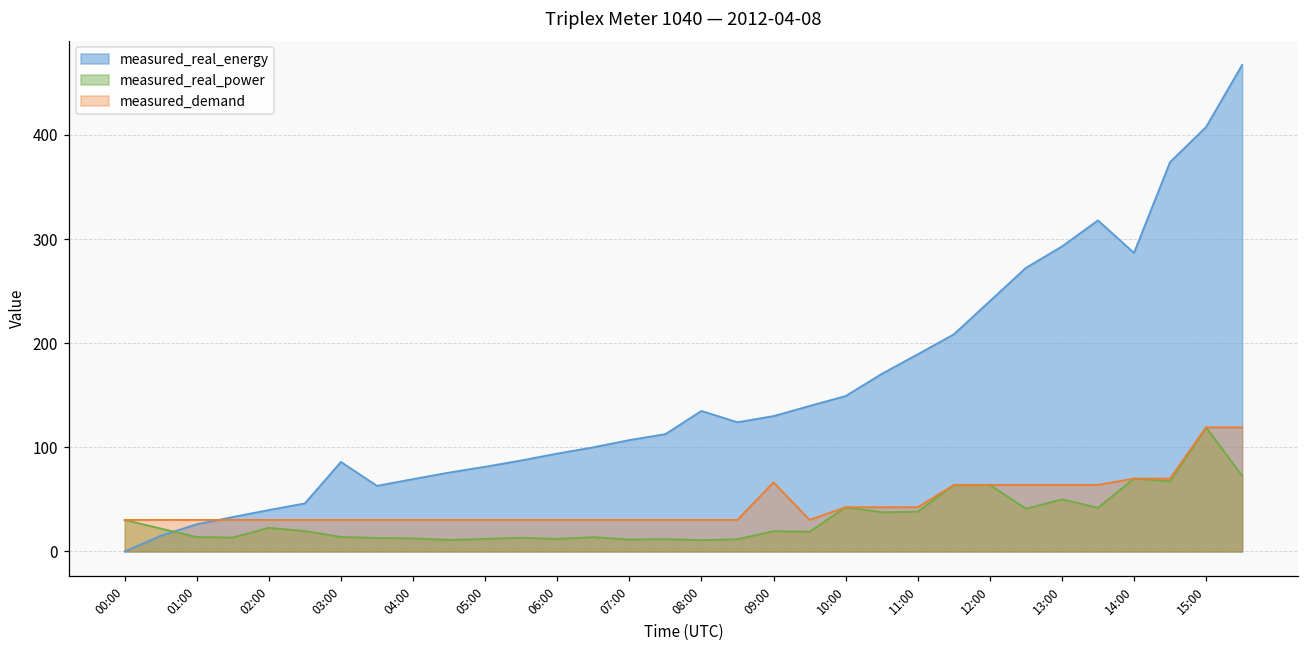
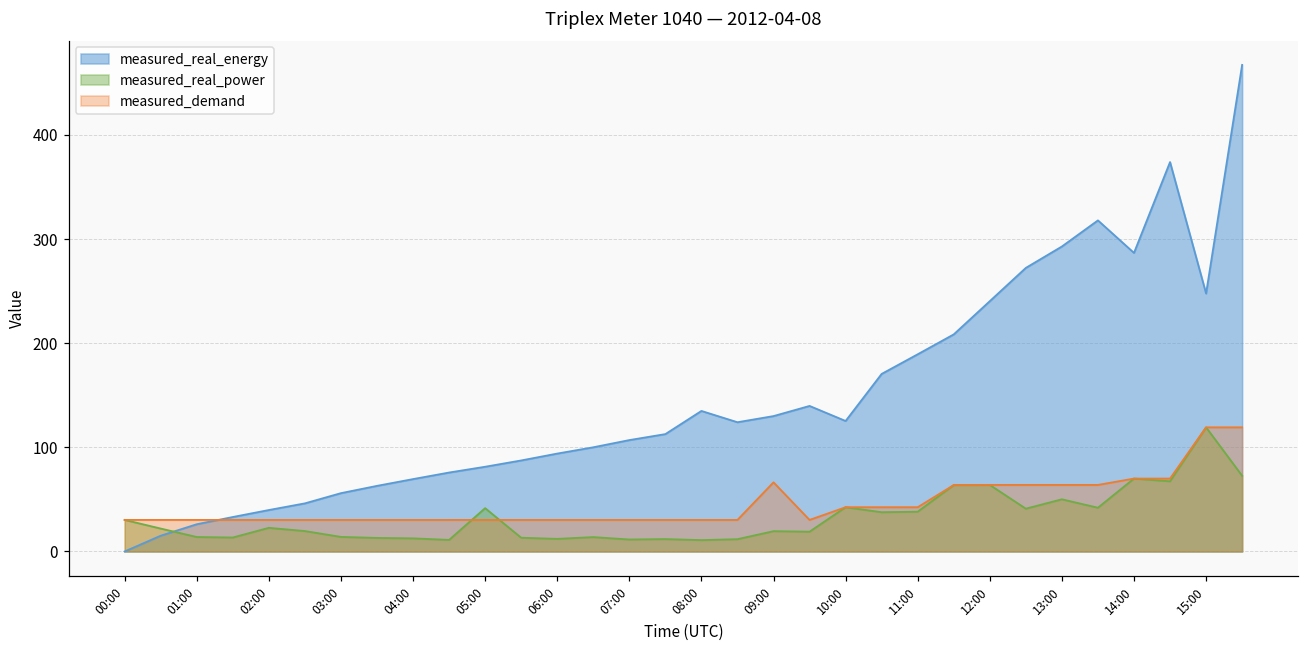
measured_real_energy, 03:00: 90 -> 60
measured_real_power, 05:00: 10 -> 40
measured_real_energy, 10:00: 150 -> 130
measured_real_energy, 15:00: 410 -> 250
